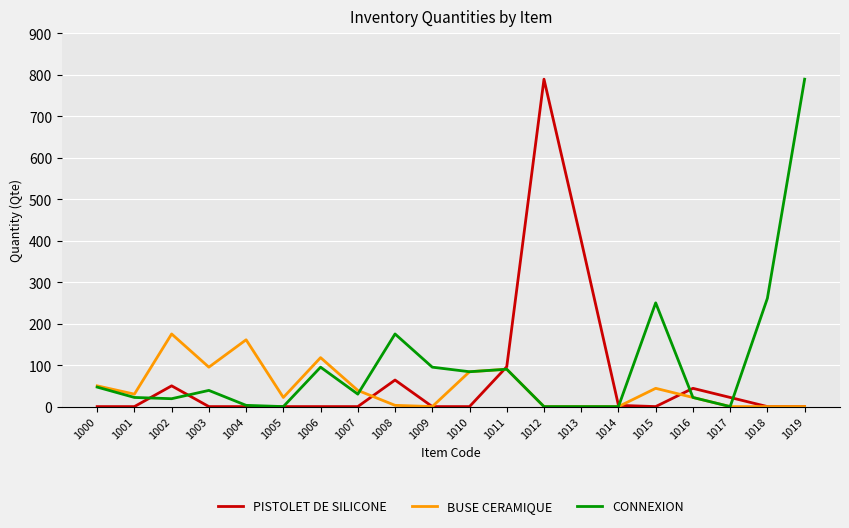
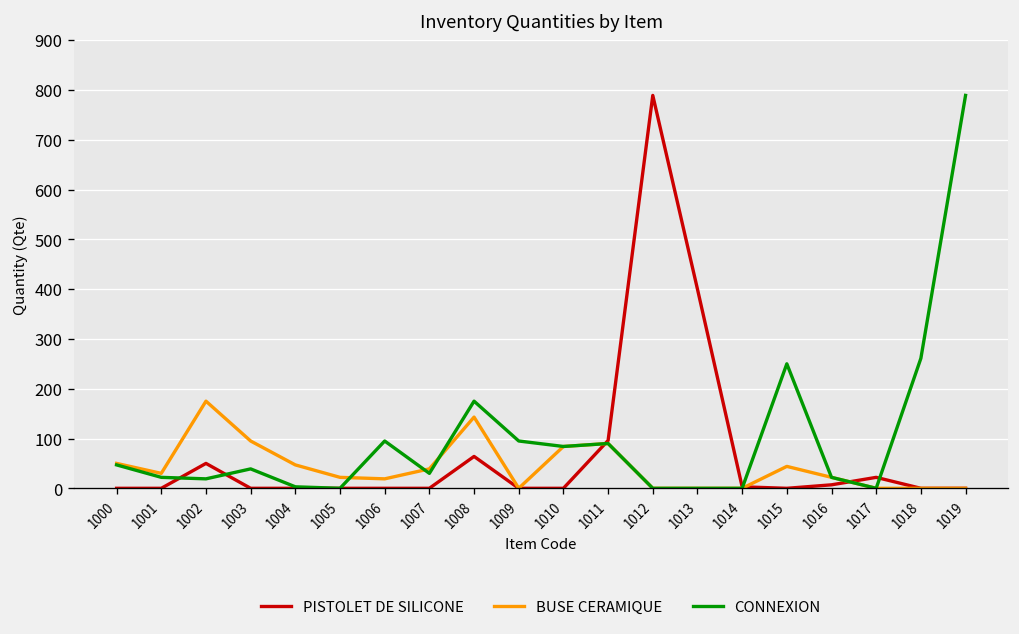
BUSE CERAMIQUE, 1004: 160 -> 50
BUSE CERAMIQUE, 1006: 120 -> 20
BUSE CERAMIQUE, 1008: 0 -> 140
PISTOLET DE SILICONE, 1016: 40 -> 10
